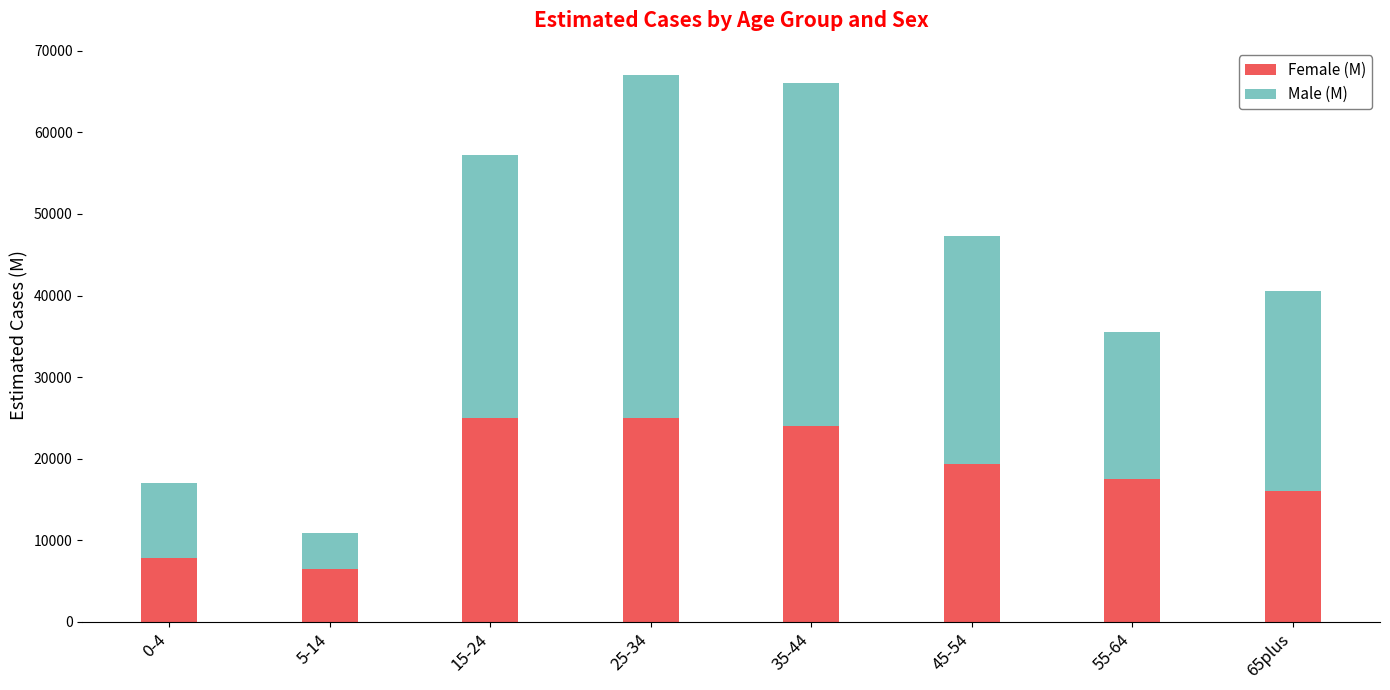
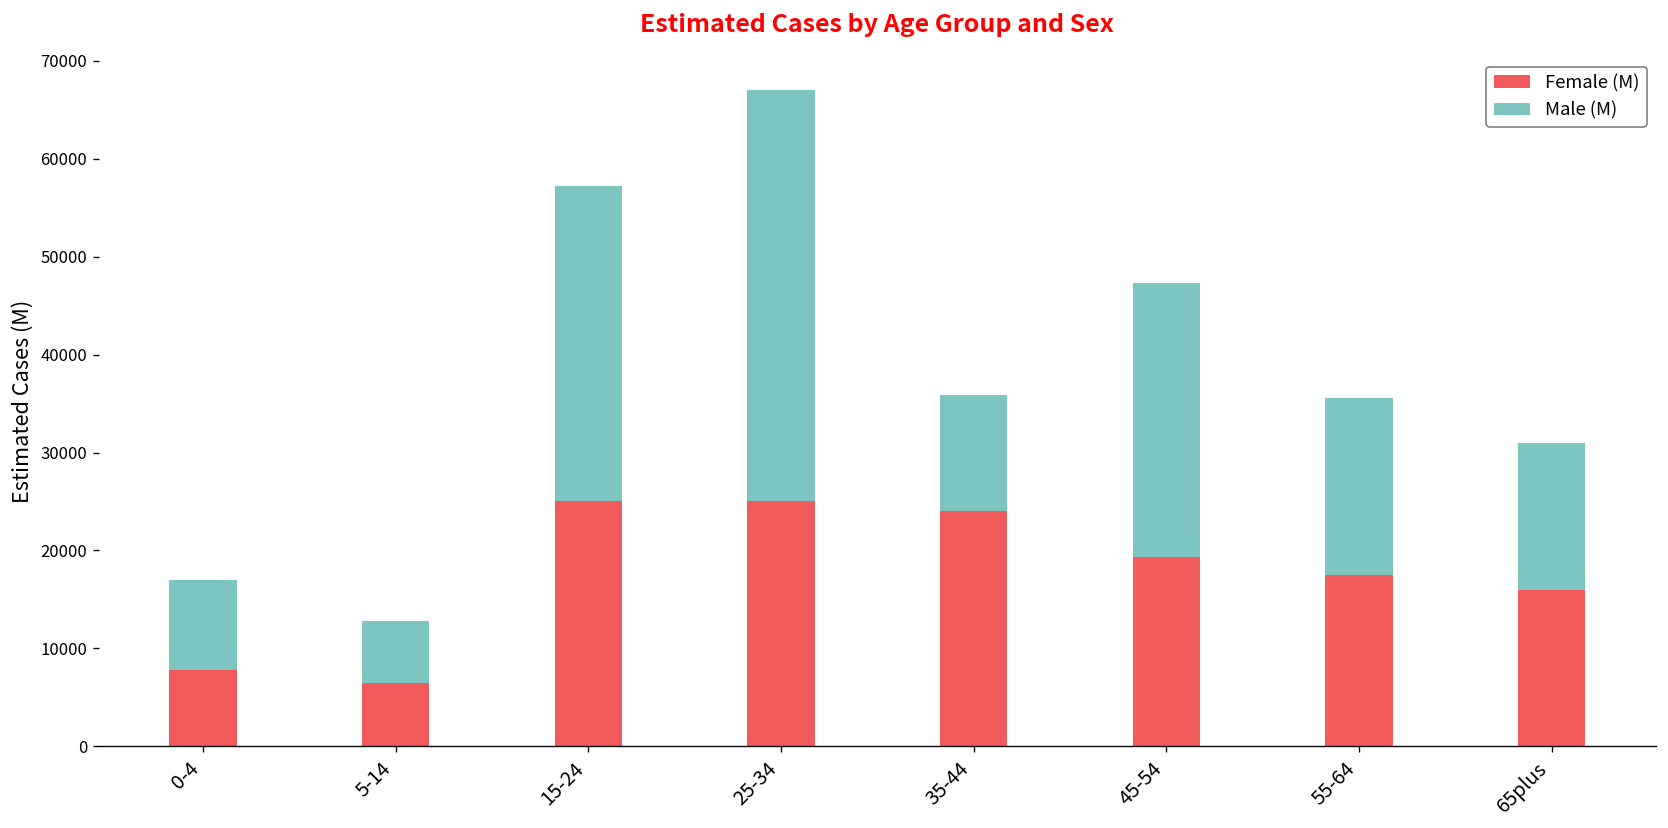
Male (M), 5-14: 4000 -> 6000
Male (M), 35-44: 42000 -> 12000
Male (M), 65plus: 25000 -> 15000
